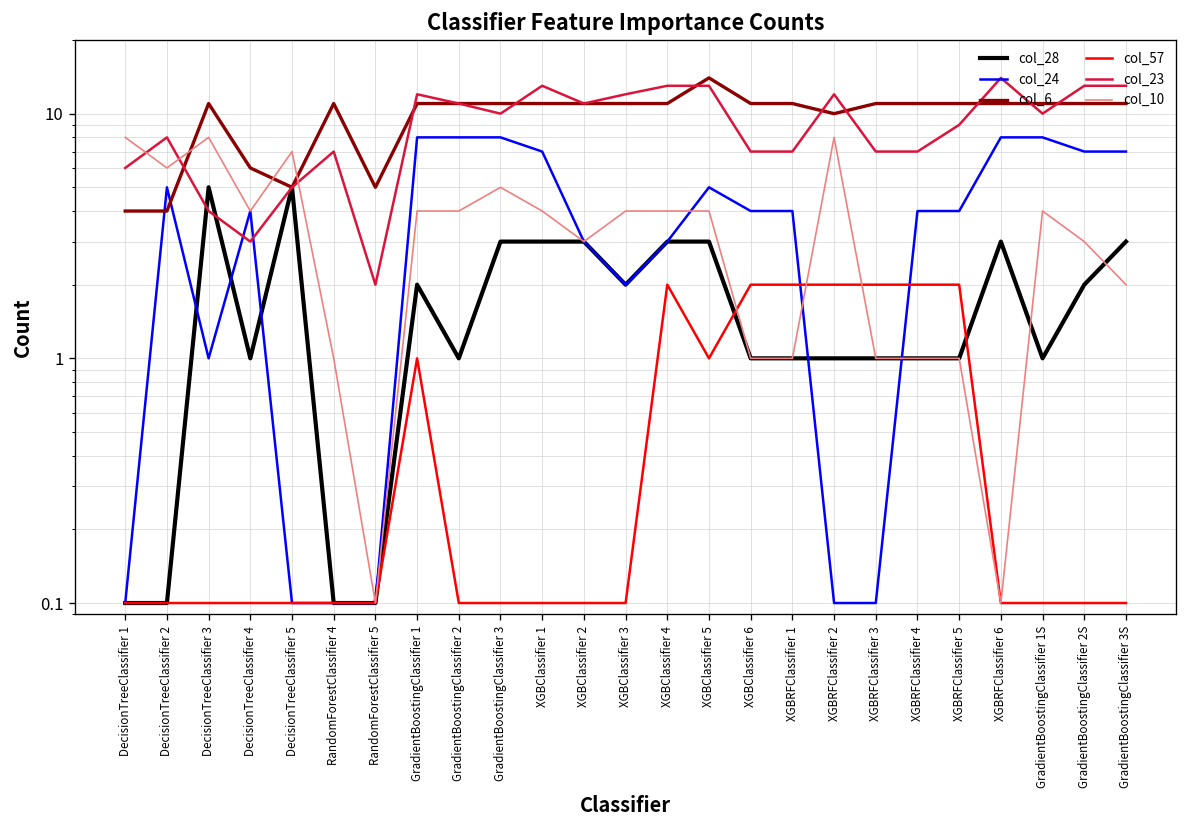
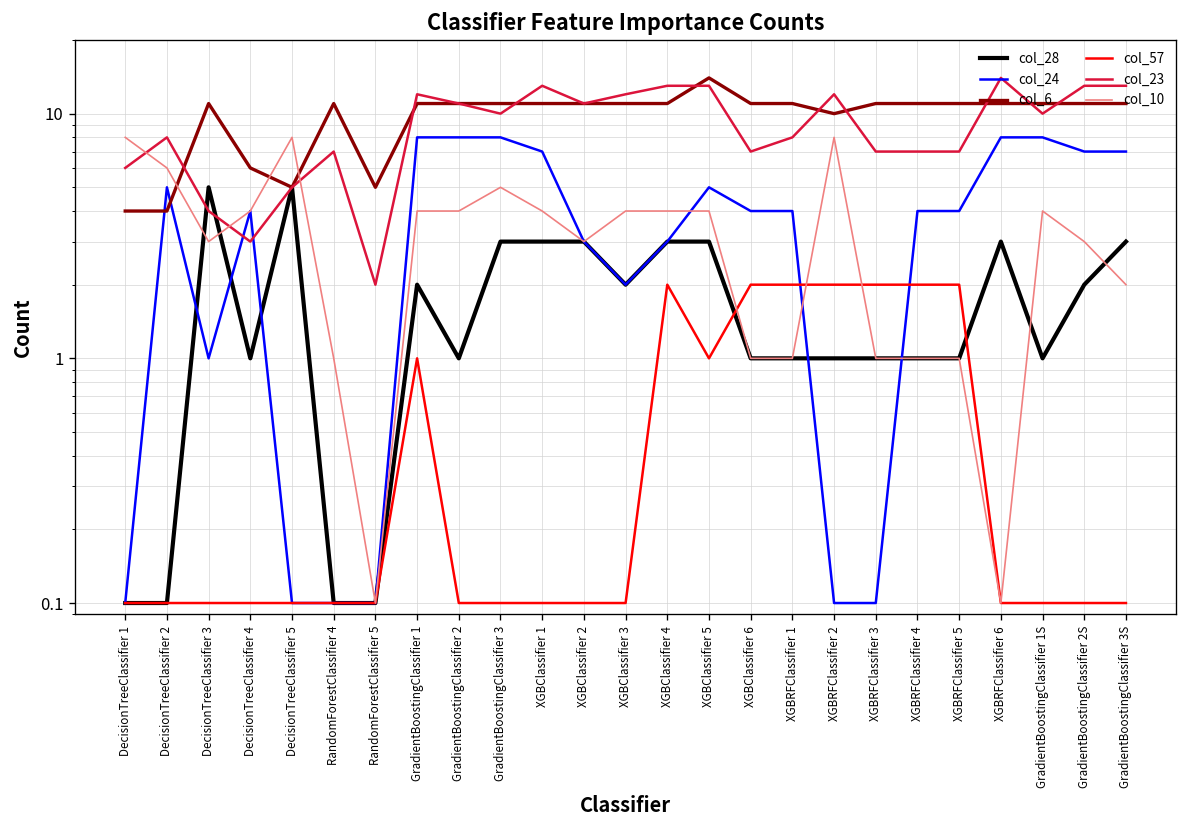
col_10, DecisionTreeClassifier 3: 8 -> 3
col_10, DecisionTreeClassifier 5: 7 -> 8
col_23, XGBRFClassifier 1: 7 -> 8
col_23, XGBRFClassifier 5: 9 -> 7
